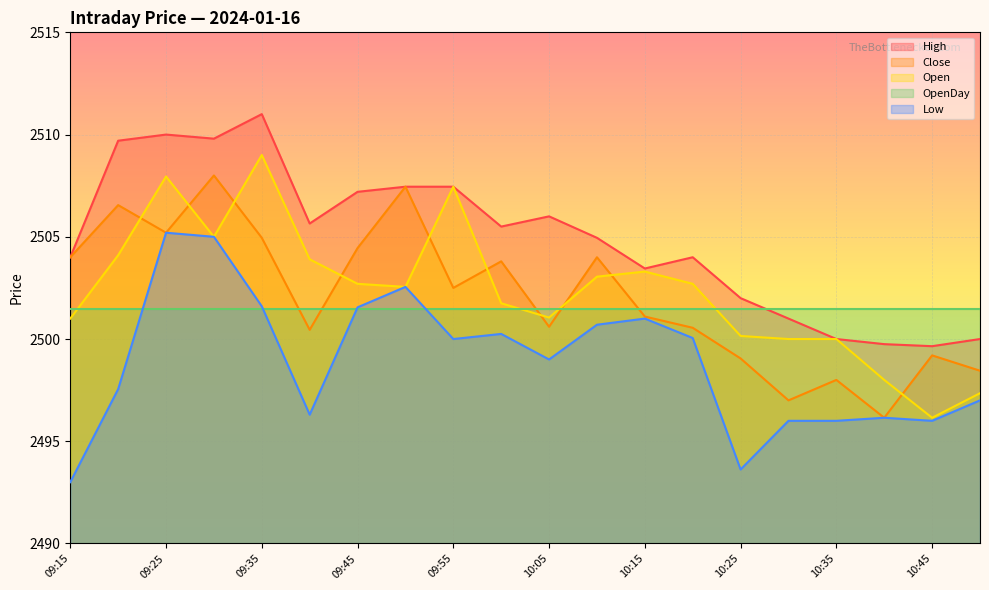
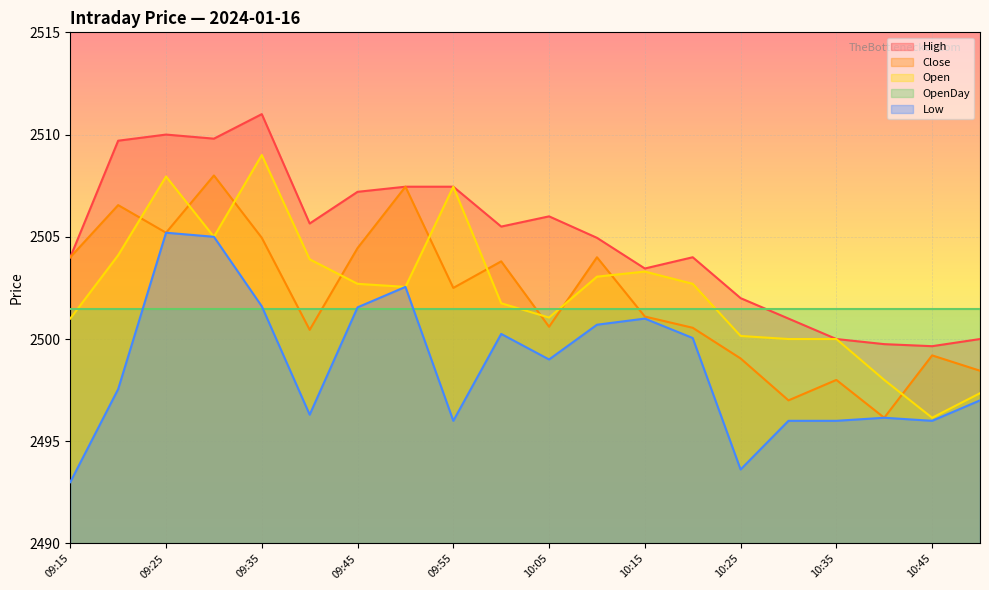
Low, 09:55: 2500 -> 2496
